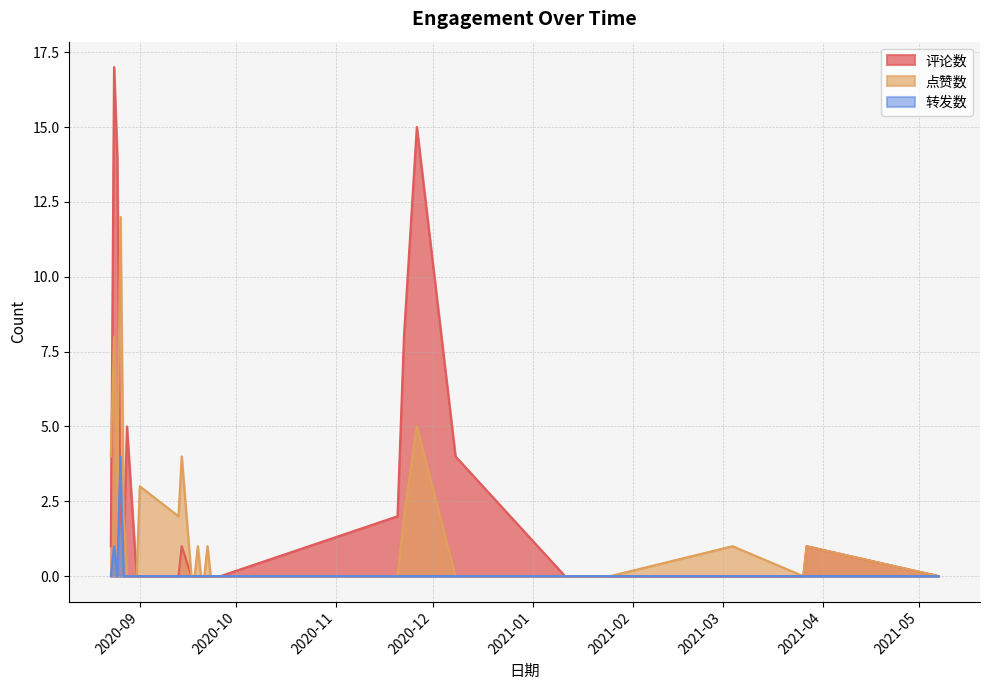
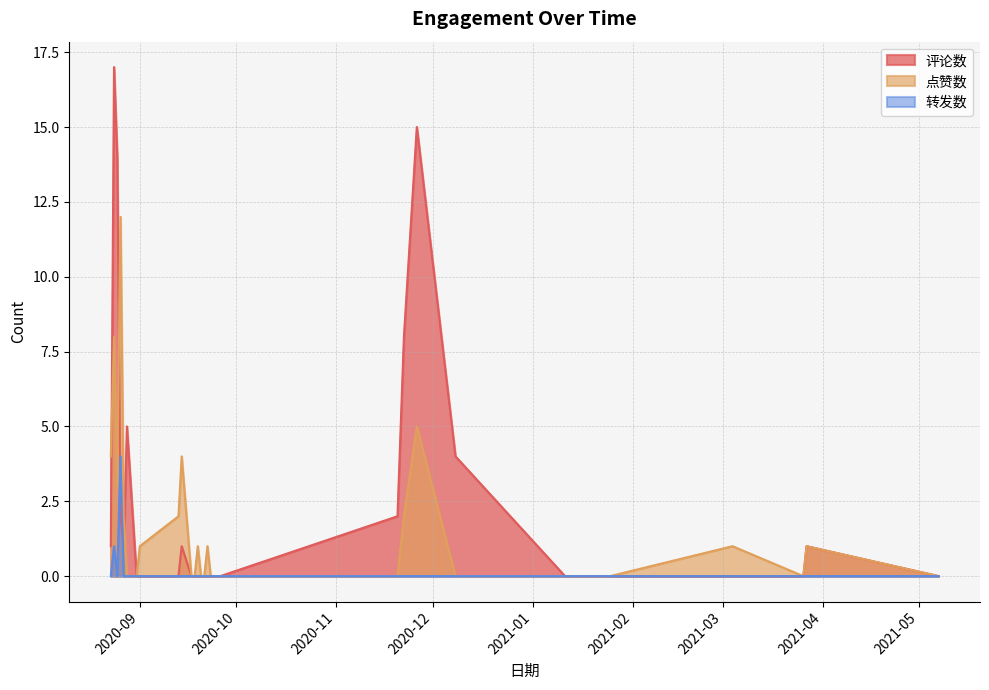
点赞数, 2020-09: 3 -> 1
